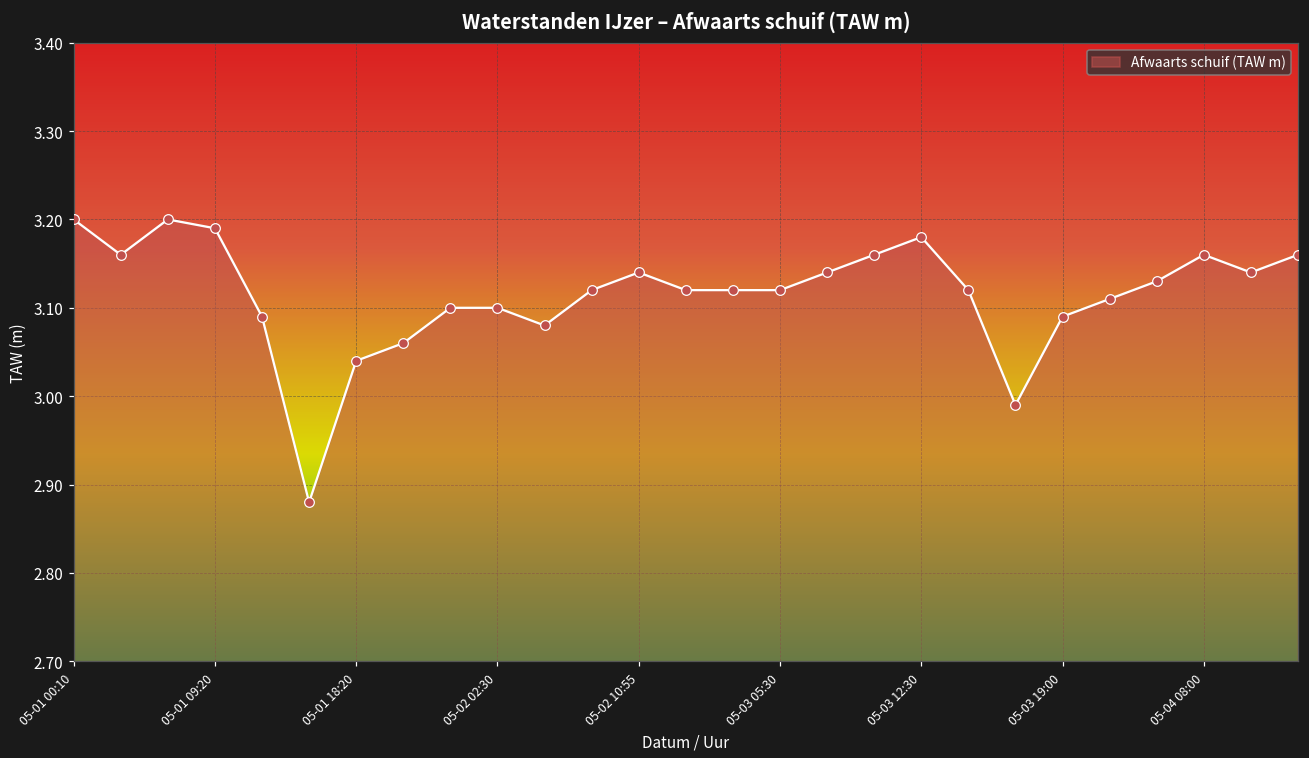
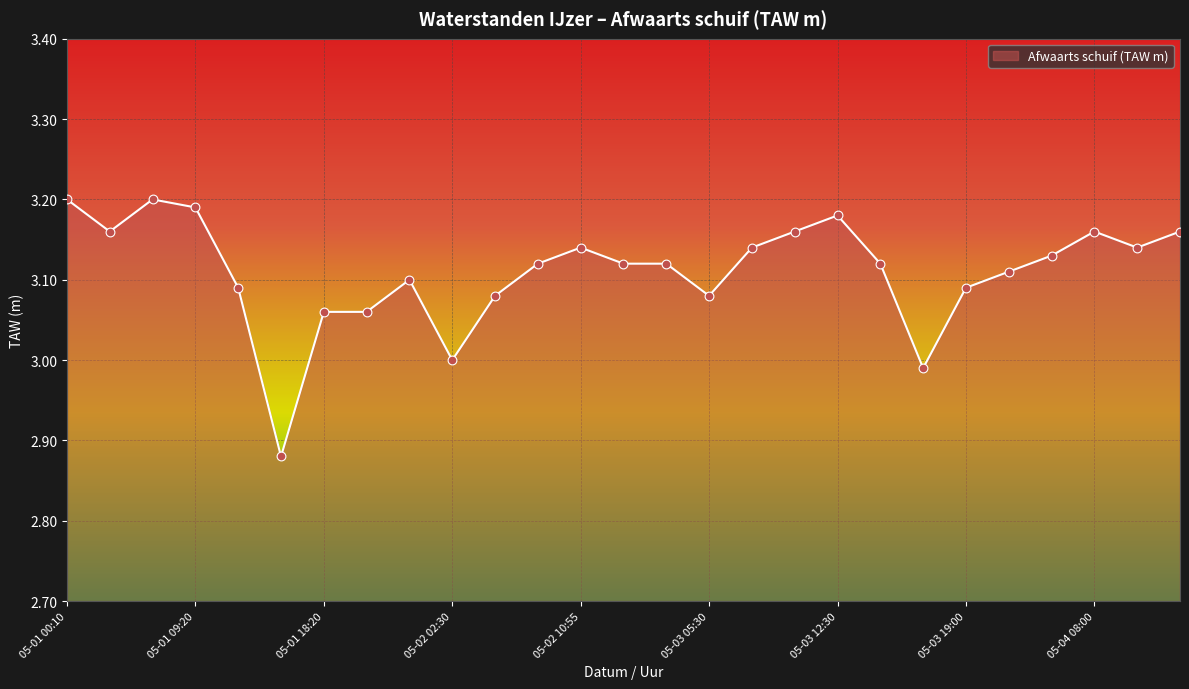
05-01 18:20: 3.04 -> 3.06
05-02 02:30: 3.1 -> 3.0
05-03 05:30: 3.12 -> 3.08
